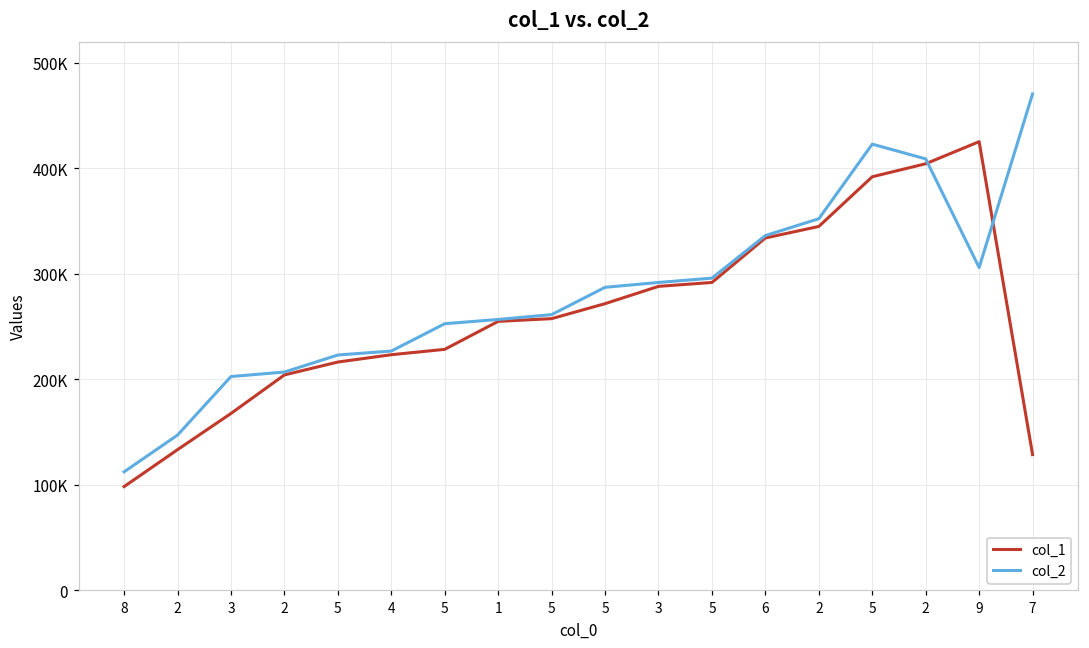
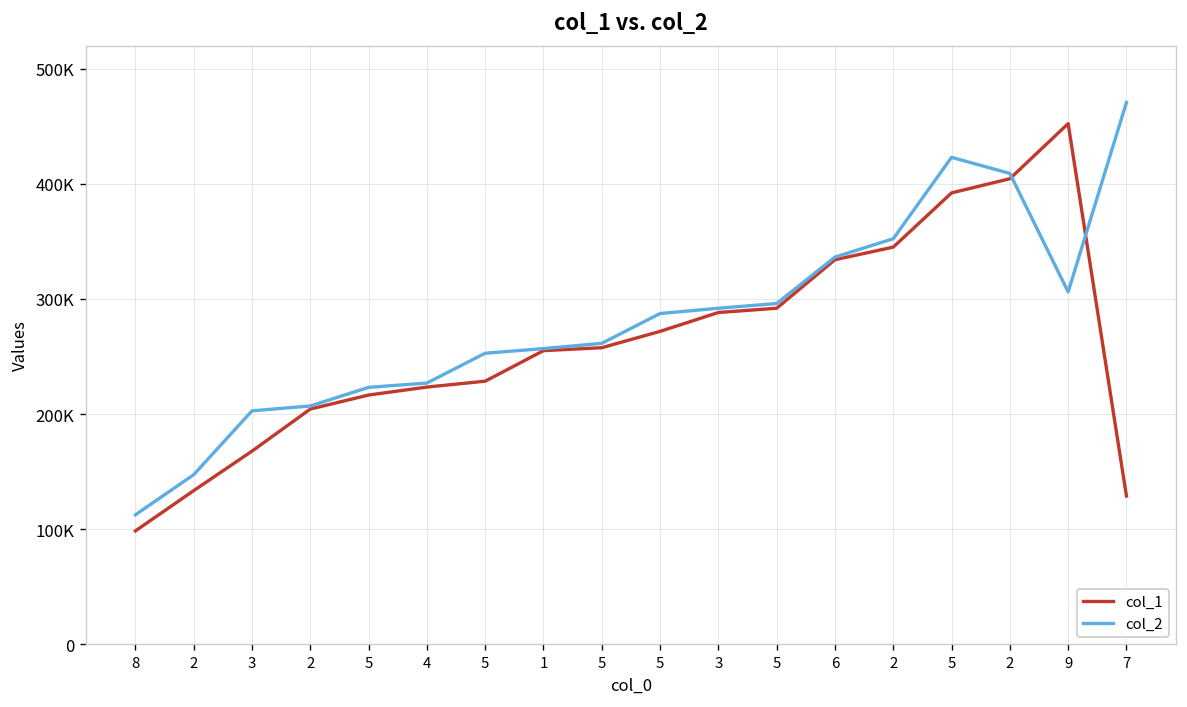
col_1, 9: 430000 -> 450000
